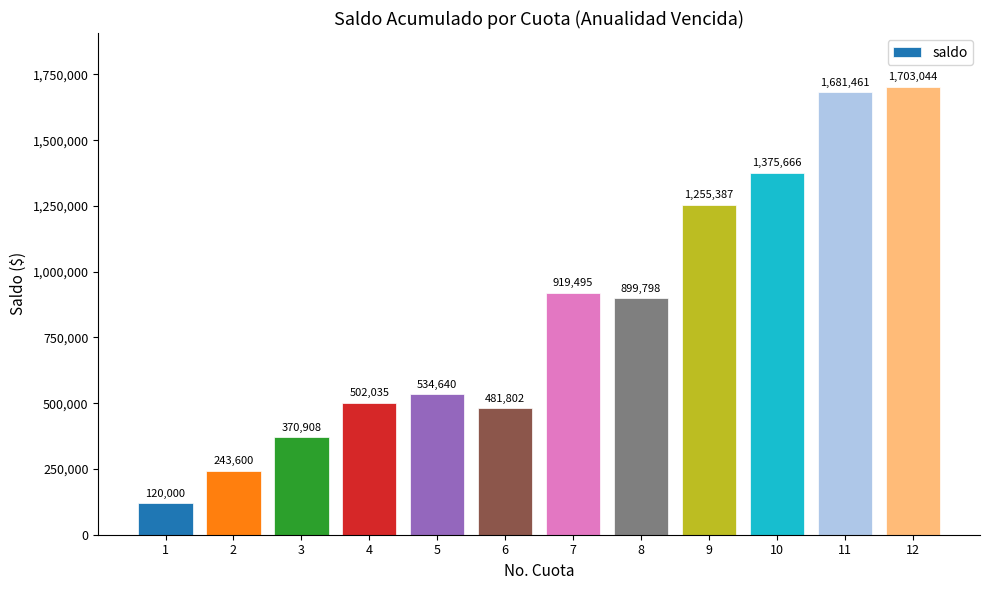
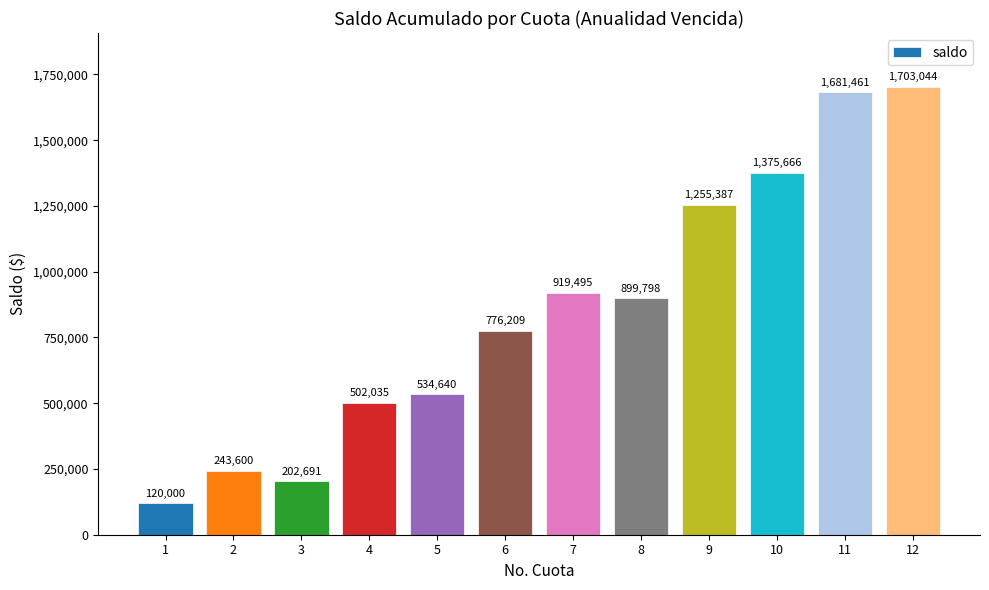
3: 370,908 -> 202,691
6: 481,802 -> 776,209
